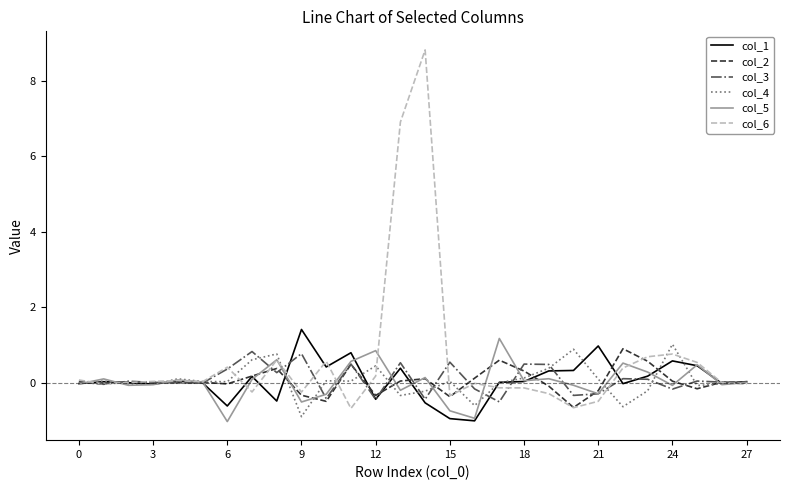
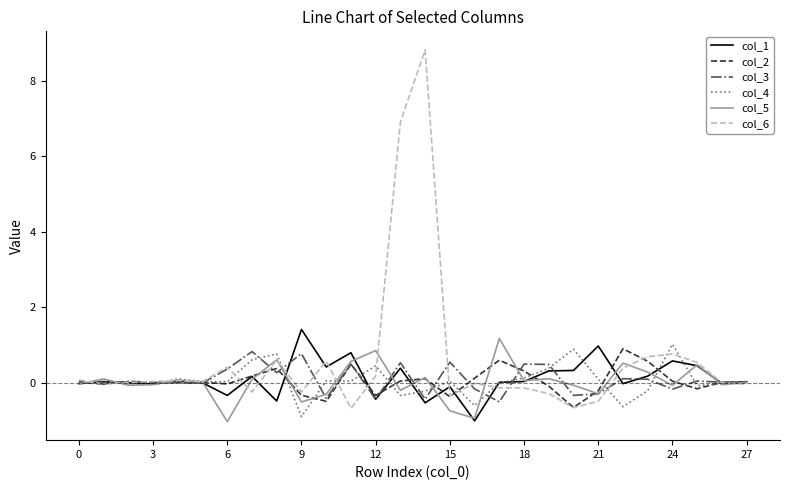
col_1, 6: -0.6 -> -0.3
col_1, 15: -1.0 -> -0.1
